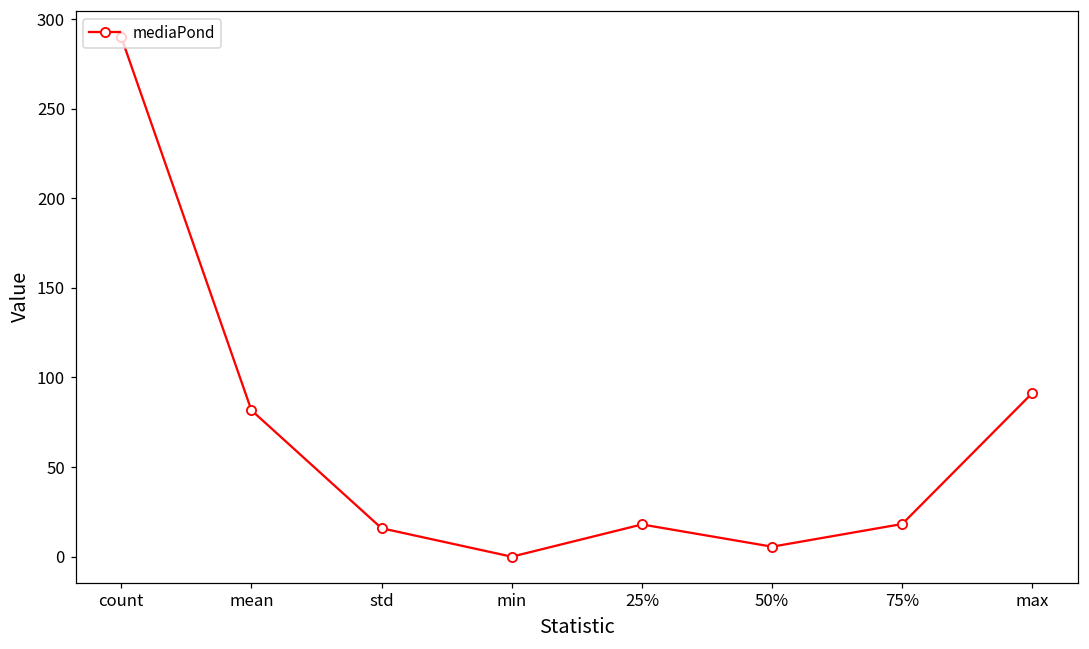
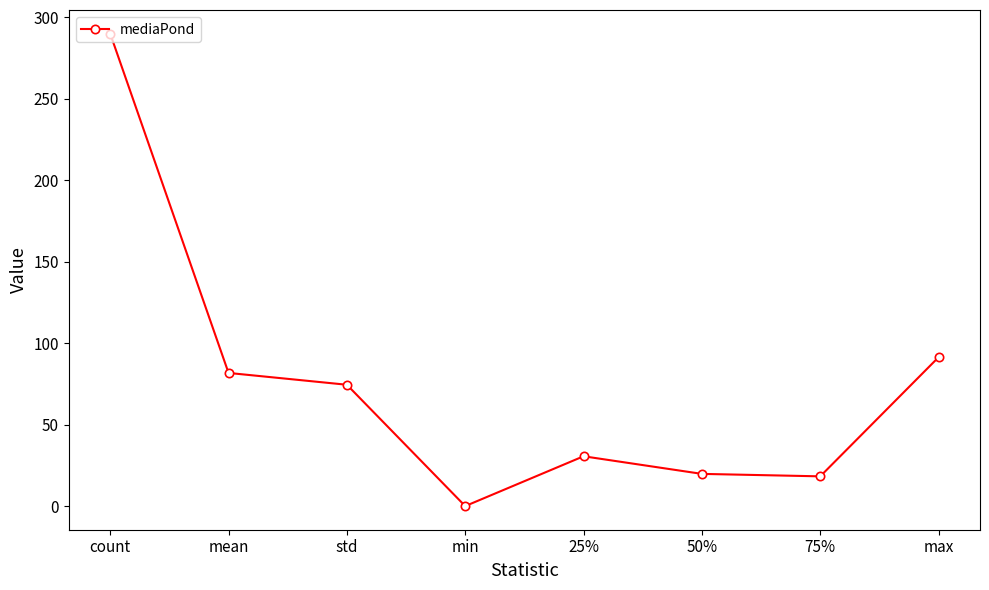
std: 16 -> 74
25%: 18 -> 31
50%: 6 -> 20
